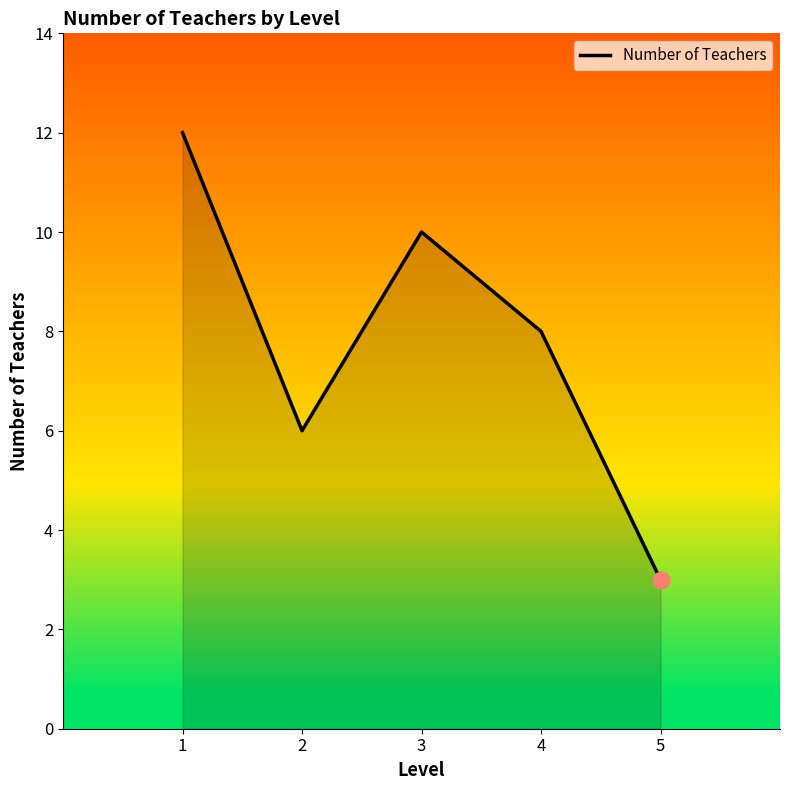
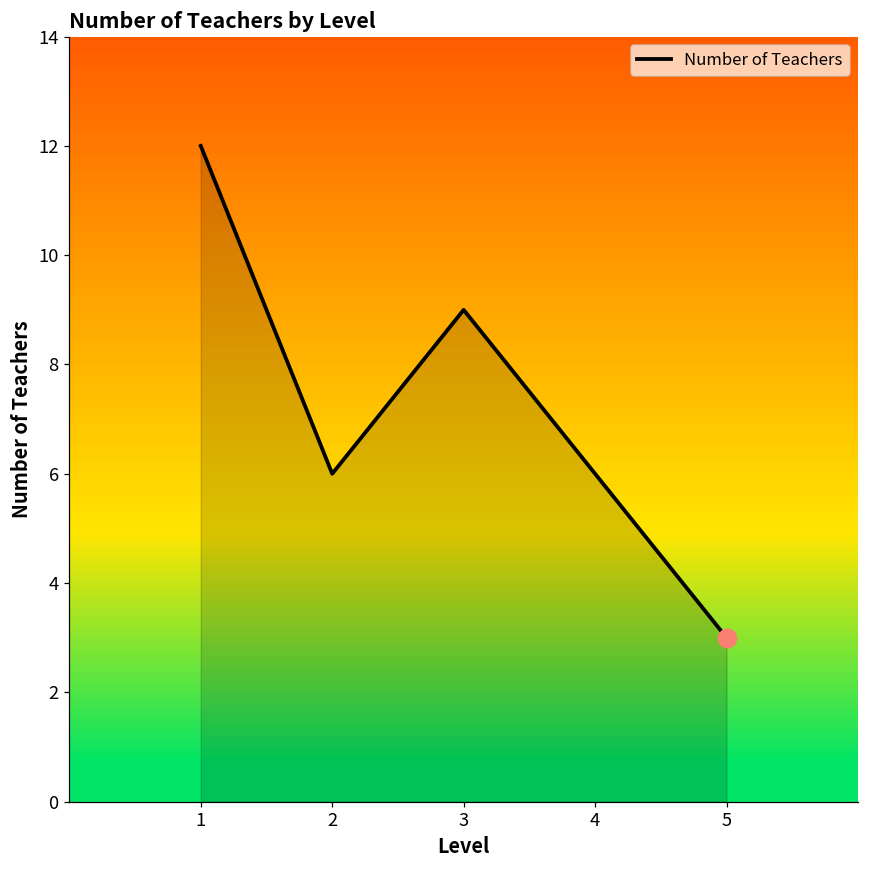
Number of Teachers, 3: 10 -> 9
Number of Teachers, 4: 8 -> 6
